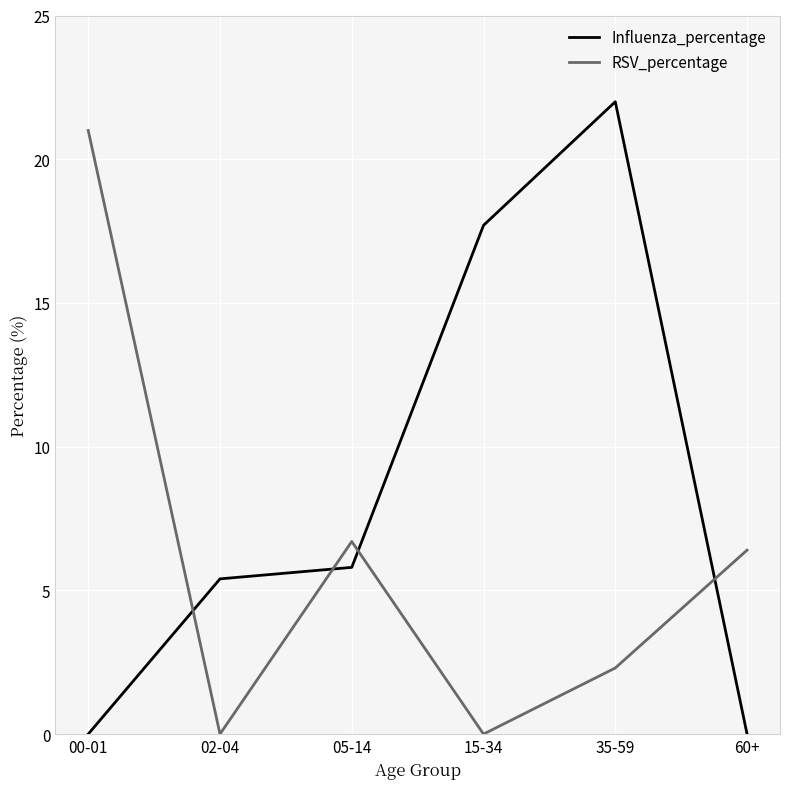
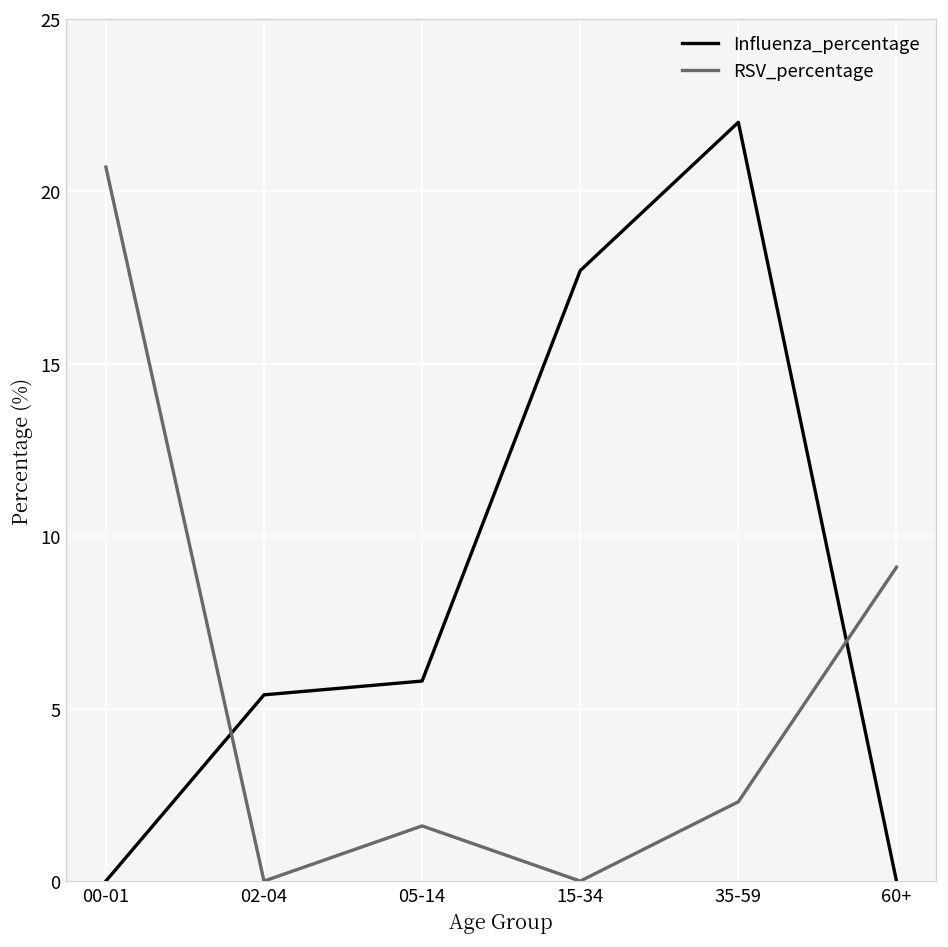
RSV_percentage, 00-01: 21.0 -> 20.7
RSV_percentage, 05-14: 6.7 -> 1.6
RSV_percentage, 60+: 6.4 -> 9.1
